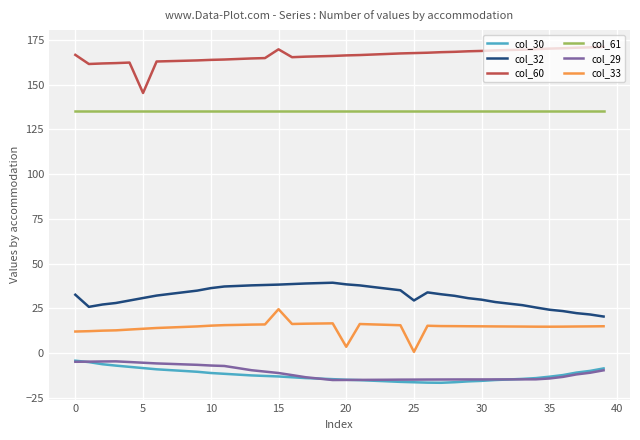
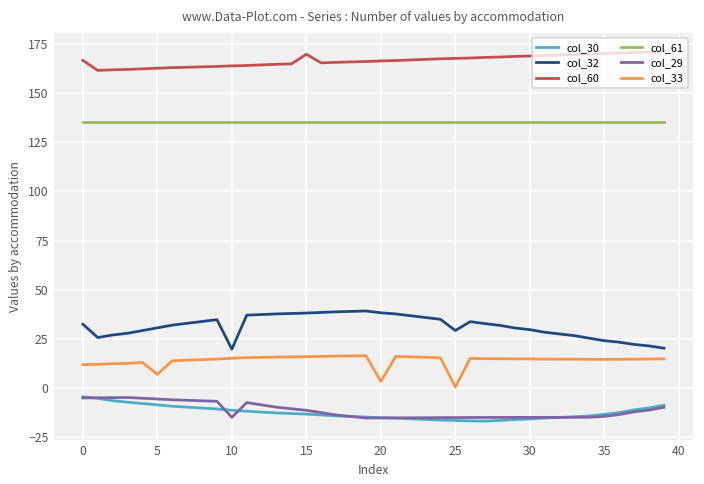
col_60, 5: 145 -> 163
col_33, 5: 14 -> 7
col_32, 10: 36 -> 20
col_29, 10: -7 -> -15
col_33, 15: 24 -> 16
